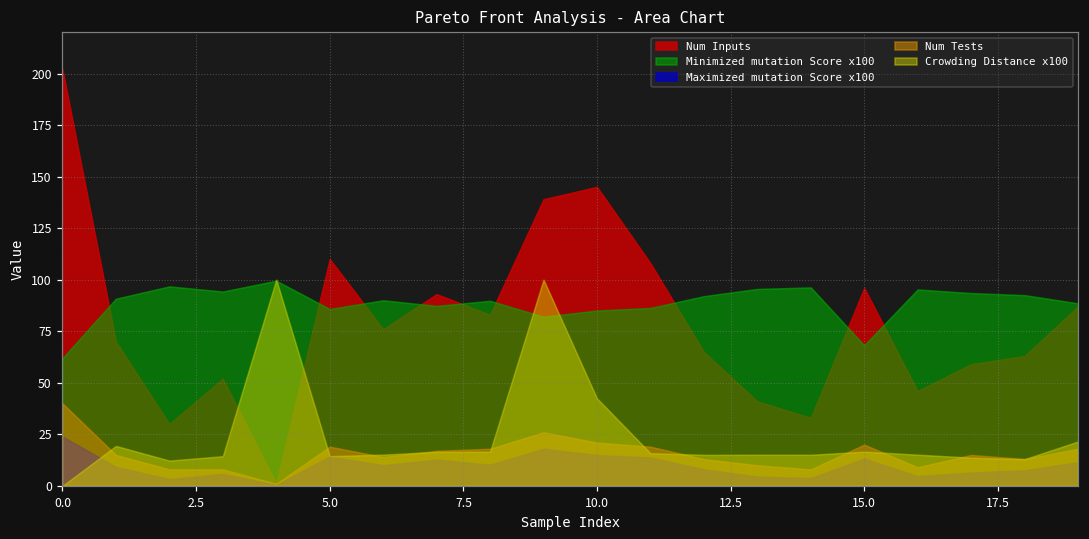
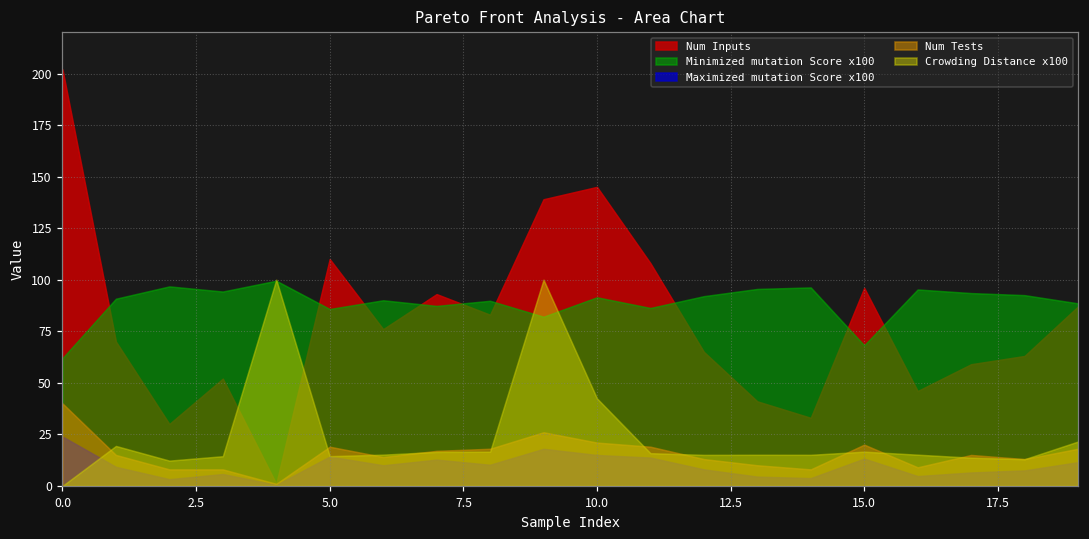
Minimized mutation Score x100, 10.0: 85 -> 91
